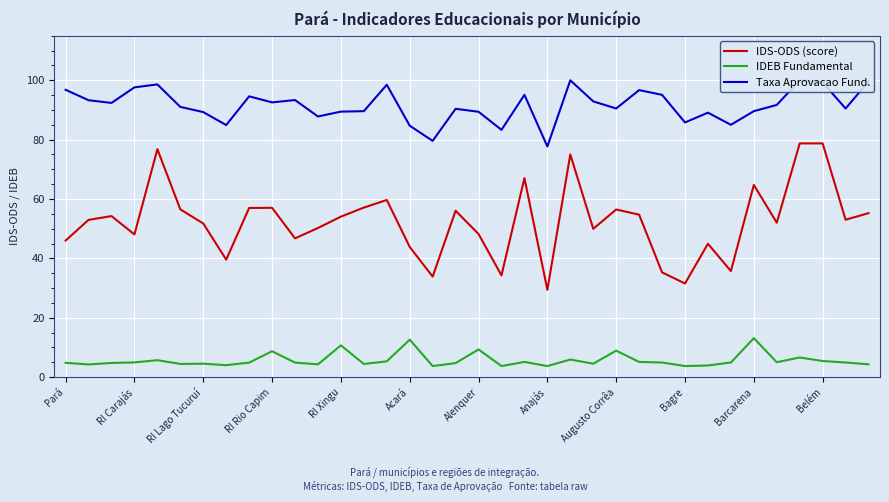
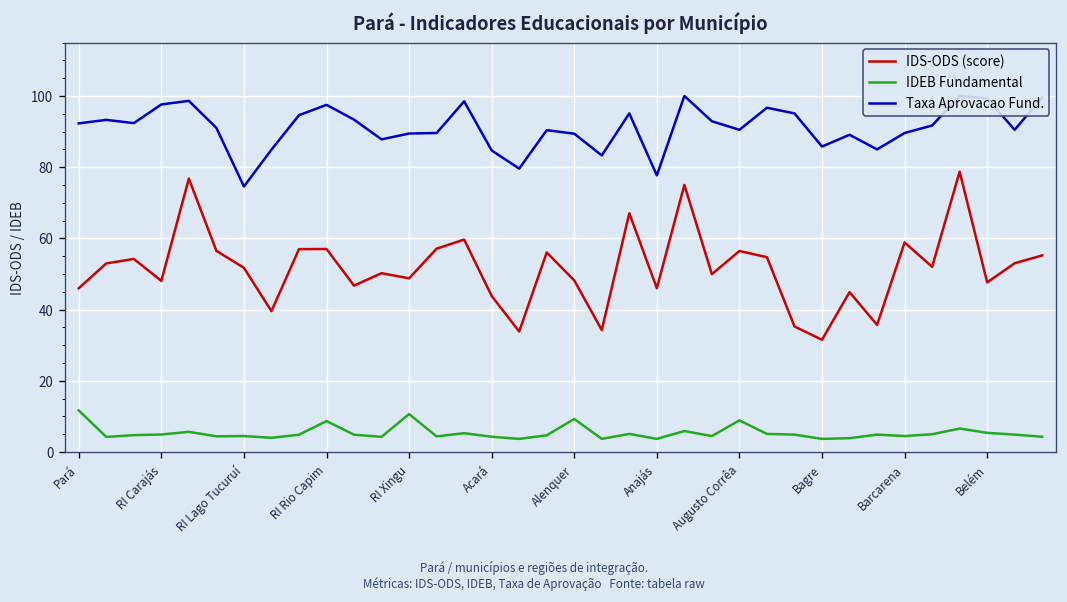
IDEB Fundamental, Pará: 5 -> 12
Taxa Aprovacao Fund., Pará: 97 -> 92
Taxa Aprovacao Fund., RI Lago Tucuruí: 89 -> 75
Taxa Aprovacao Fund., RI Rio Capim: 93 -> 98
IDS-ODS (score), RI Xingu: 54 -> 49
IDEB Fundamental, Acará: 13 -> 4
IDS-ODS (score), Anajás: 29 -> 46
IDS-ODS (score), Barcarena: 65 -> 59
IDEB Fundamental, Barcarena: 13 -> 5
IDS-ODS (score), Belém: 79 -> 48
